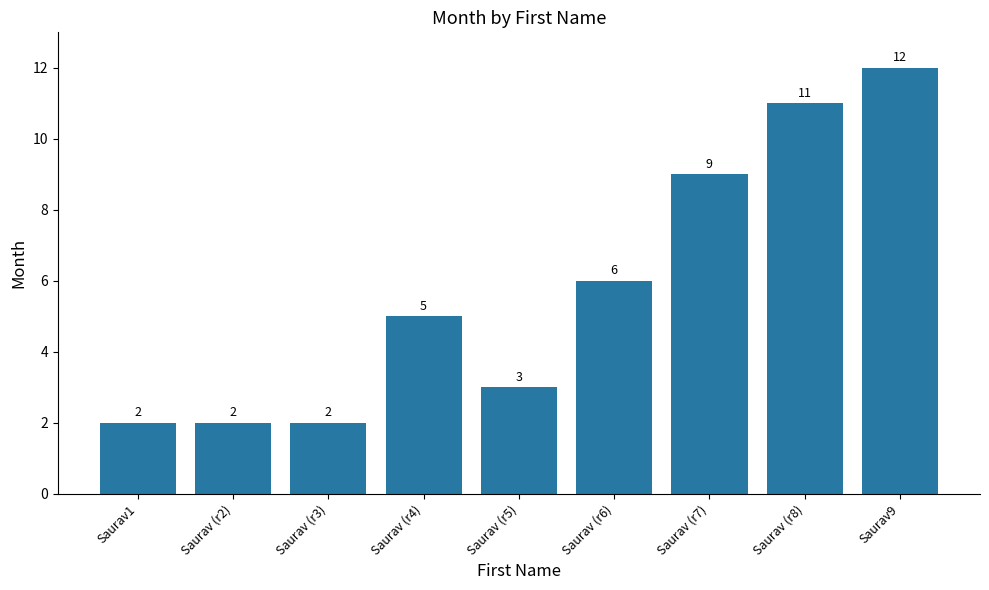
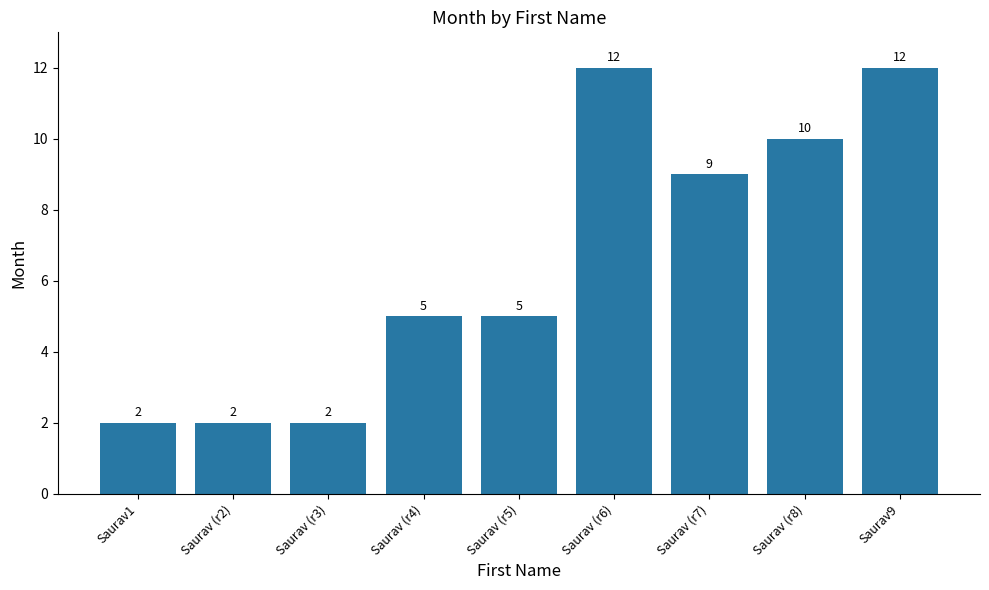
Saurav (r5): 3 -> 5
Saurav (r6): 6 -> 12
Saurav (r8): 11 -> 10
